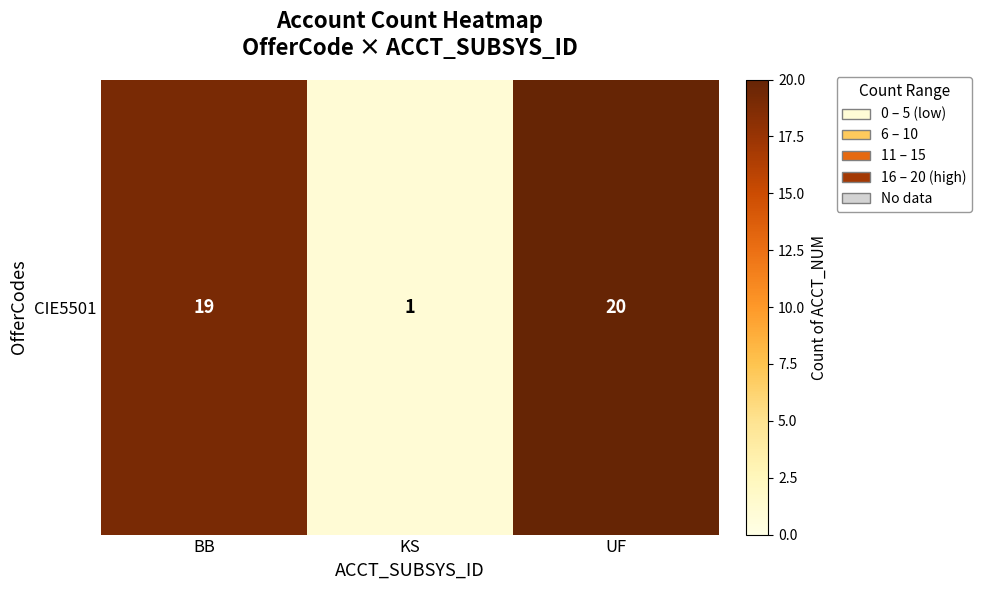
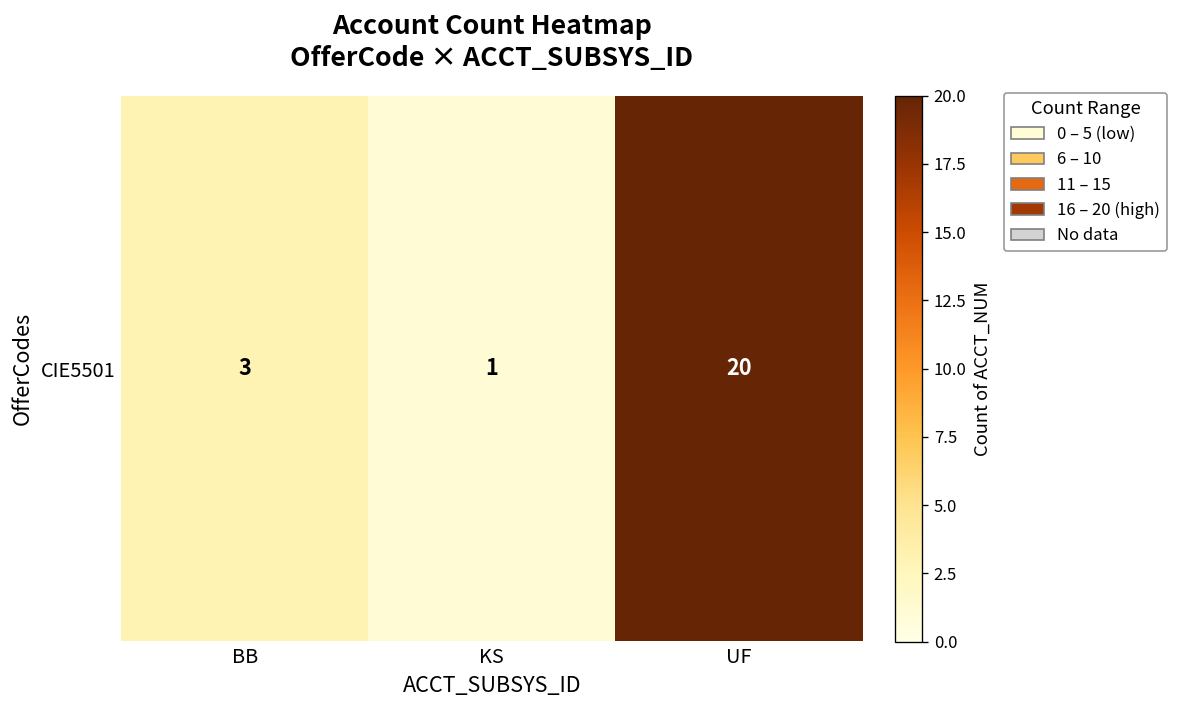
CIE5501, BB: 19 -> 3
